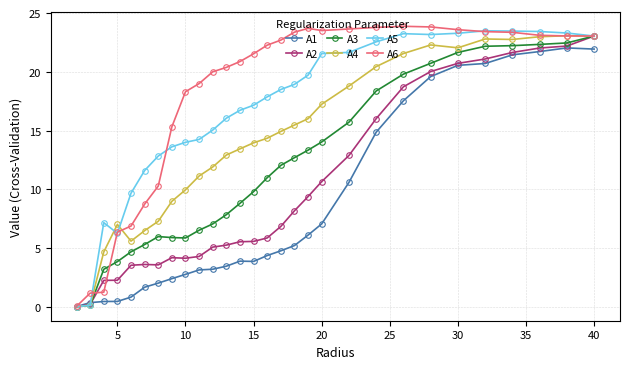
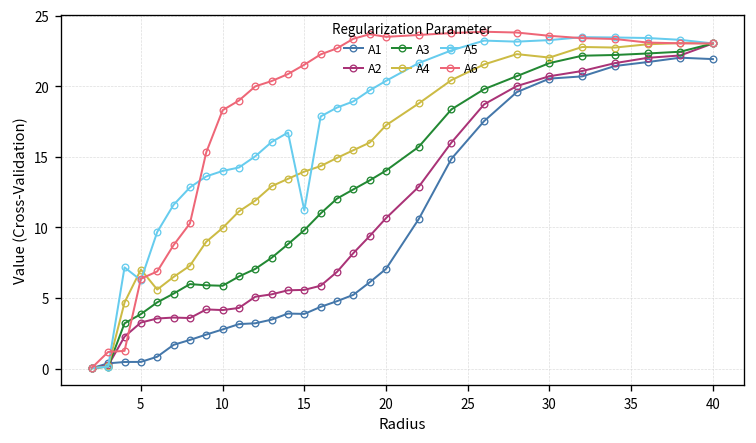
A2, 5: 2.3 -> 3.3
A5, 15: 17.2 -> 11.2
A5, 20: 21.6 -> 20.4
